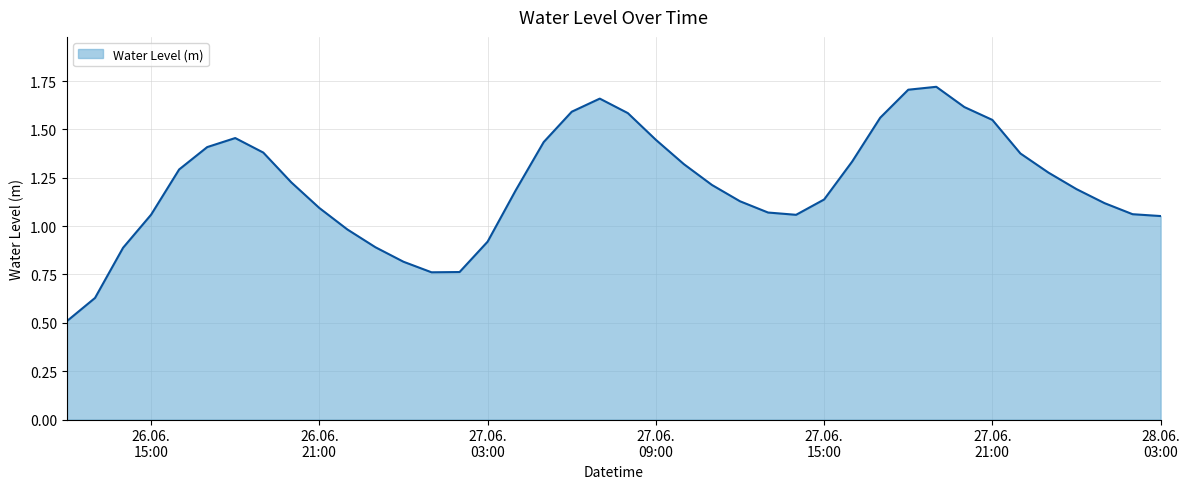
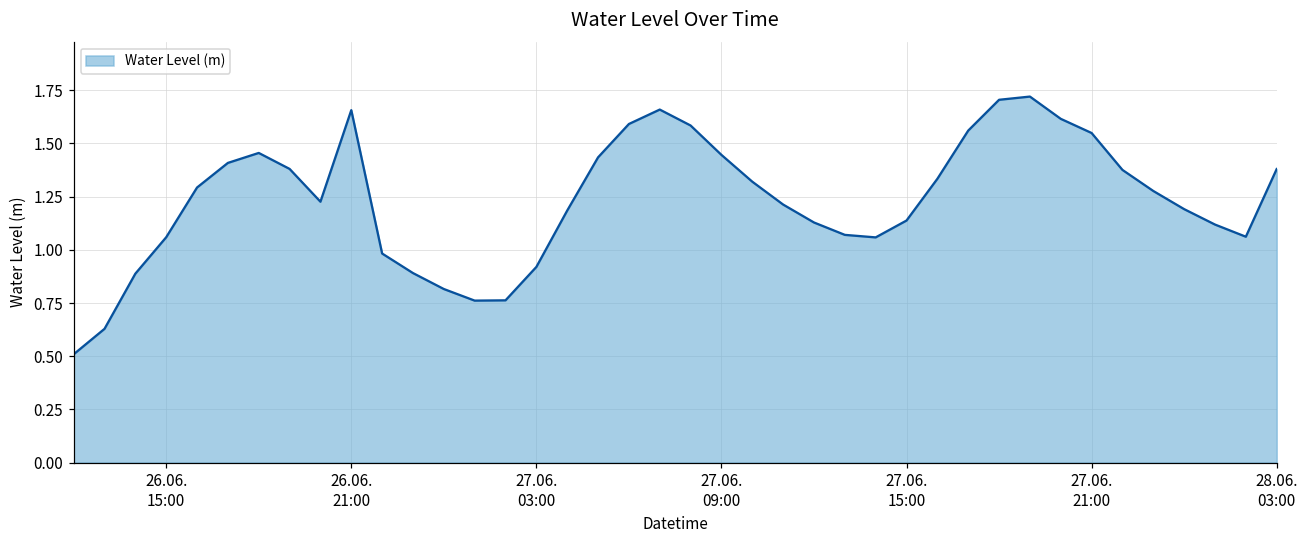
26.06. 21:00: 1.09 -> 1.66
28.06. 03:00: 1.05 -> 1.38
